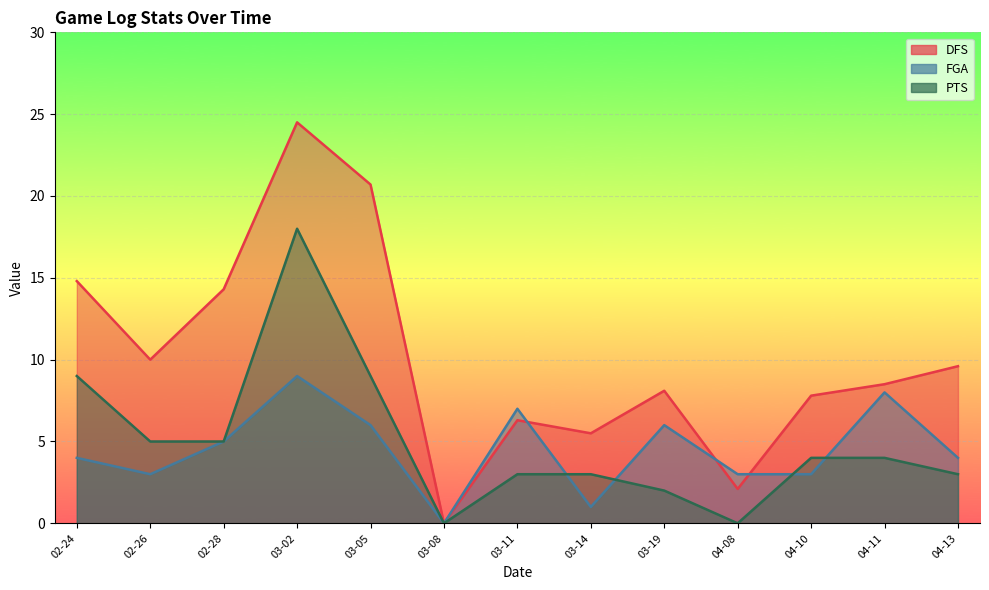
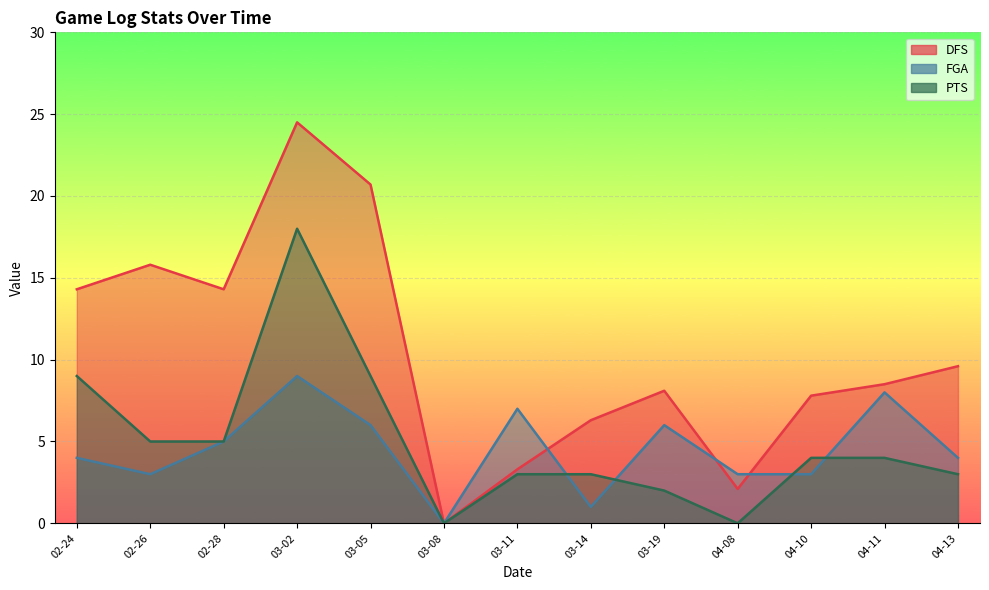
DFS, 02-24: 14.8 -> 14.3
DFS, 02-26: 10.0 -> 15.8
DFS, 03-11: 6.3 -> 3.3
DFS, 03-14: 5.5 -> 6.3
